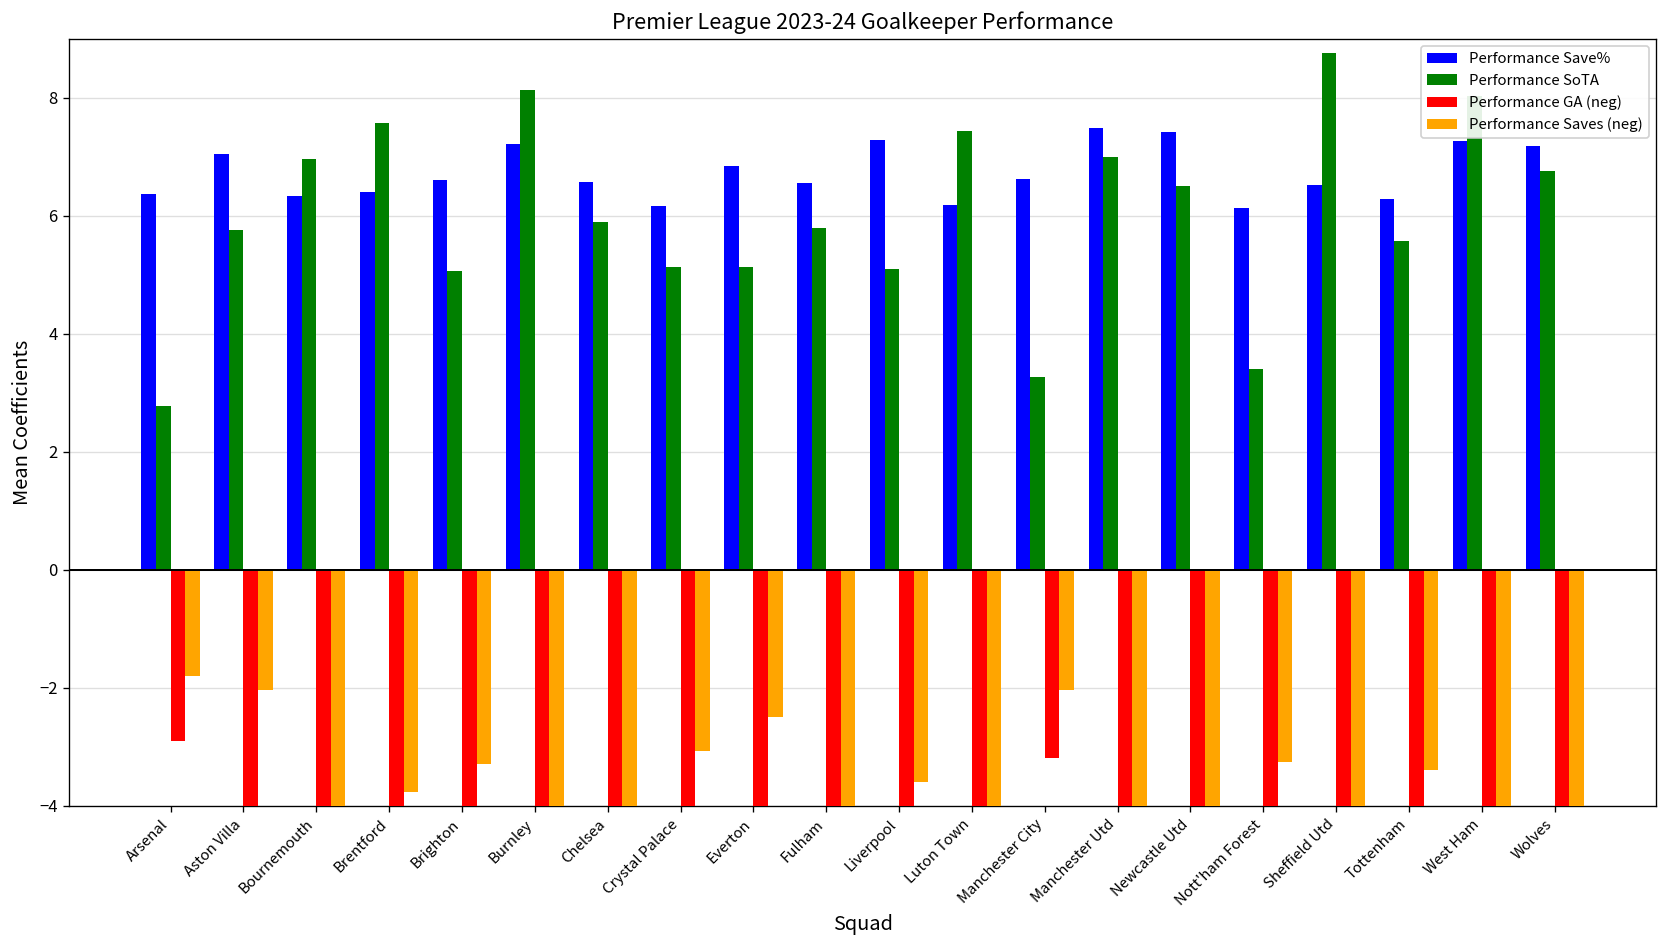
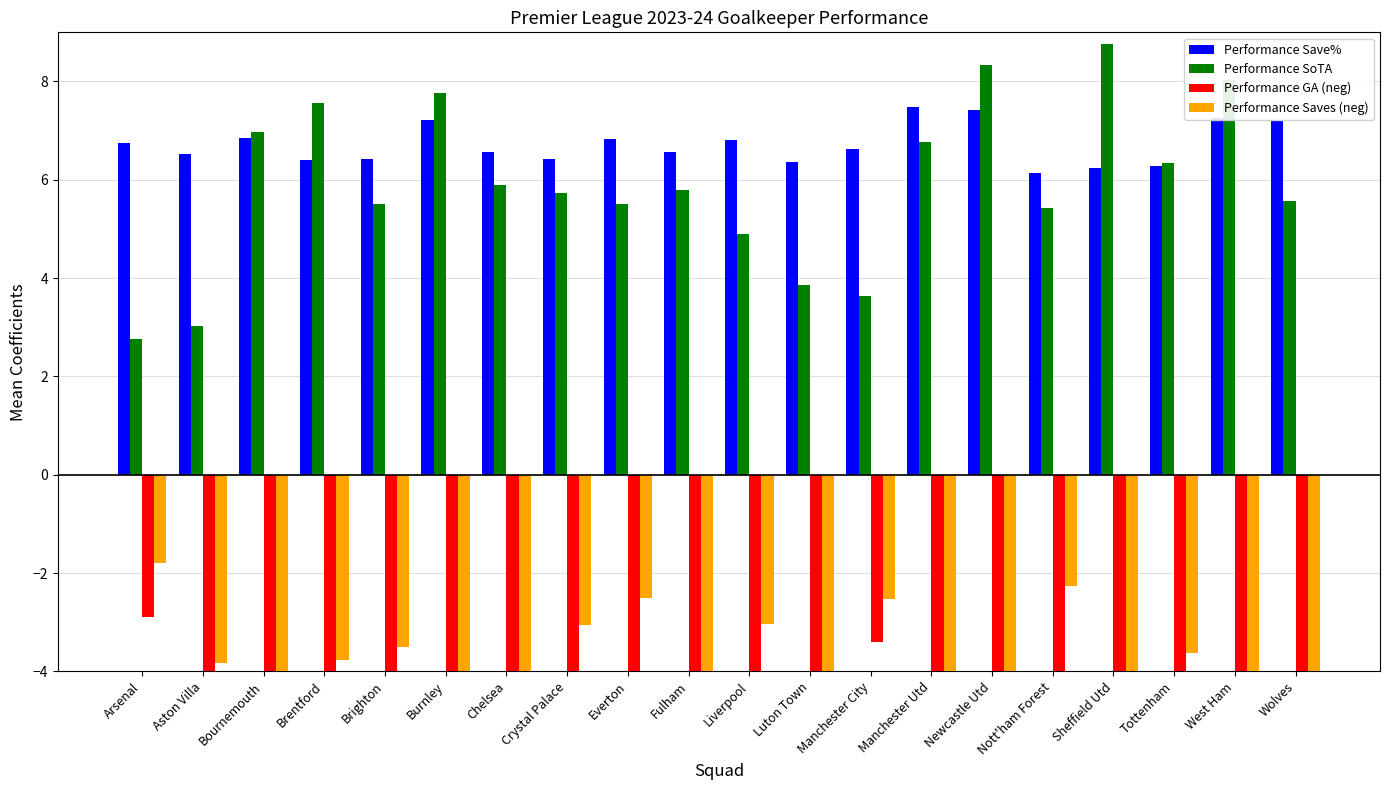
Performance Save%, Arsenal: 6.4 -> 6.8
Performance Save%, Aston Villa: 7.0 -> 6.5
Performance SoTA, Aston Villa: 5.8 -> 3.0
Performance Saves (neg), Aston Villa: -2.0 -> -3.8
Performance Save%, Bournemouth: 6.3 -> 6.9
Performance Save%, Brighton: 6.6 -> 6.4
Performance SoTA, Brighton: 5.1 -> 5.5
Performance Saves (neg), Brighton: -3.3 -> -3.5
Performance SoTA, Burnley: 8.1 -> 7.8
Performance Save%, Crystal Palace: 6.2 -> 6.4
Performance SoTA, Crystal Palace: 5.1 -> 5.7
Performance SoTA, Everton: 5.1 -> 5.5
Performance Save%, Liverpool: 7.3 -> 6.8
Performance SoTA, Liverpool: 5.1 -> 4.9
Performance Saves (neg), Liverpool: -3.6 -> -3.0
Performance Save%, Luton Town: 6.2 -> 6.4
Performance SoTA, Luton Town: 7.4 -> 3.9
Performance SoTA, Manchester City: 3.3 -> 3.6
Performance GA (neg), Manchester City: -3.2 -> -3.4
Performance Saves (neg), Manchester City: -2.0 -> -2.5
Performance SoTA, Manchester Utd: 7.0 -> 6.8
Performance SoTA, Newcastle Utd: 6.5 -> 8.3
Performance SoTA, Nott'ham Forest: 3.4 -> 5.4
Performance Saves (neg), Nott'ham Forest: -3.3 -> -2.3
Performance Save%, Sheffield Utd: 6.5 -> 6.2
Performance SoTA, Tottenham: 5.6 -> 6.3
Performance Saves (neg), Tottenham: -3.4 -> -3.6
Performance SoTA, Wolves: 6.8 -> 5.6
